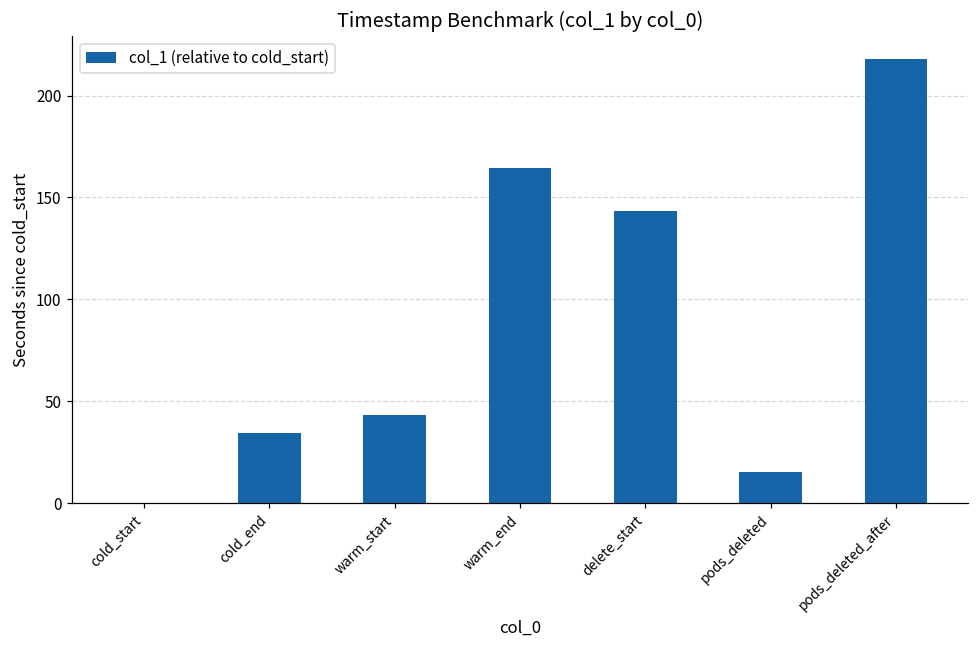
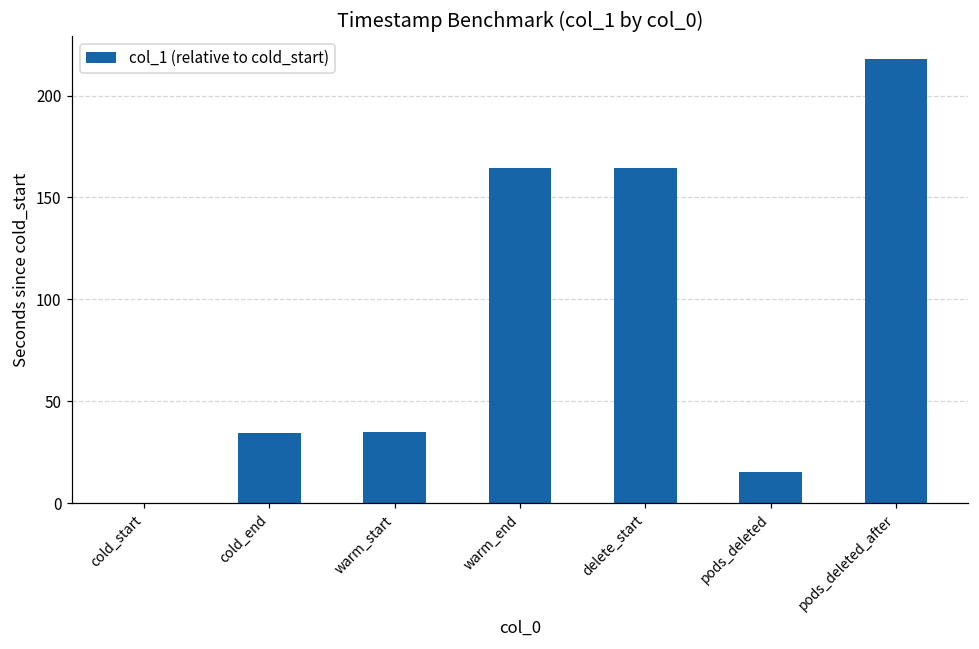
warm_start: 43 -> 35
delete_start: 143 -> 164
